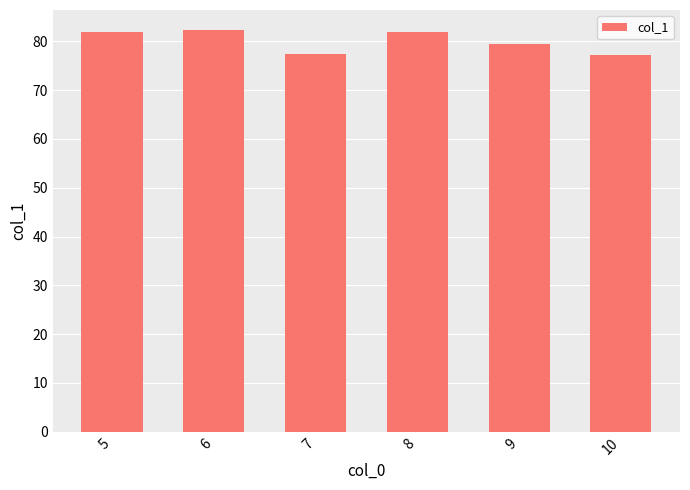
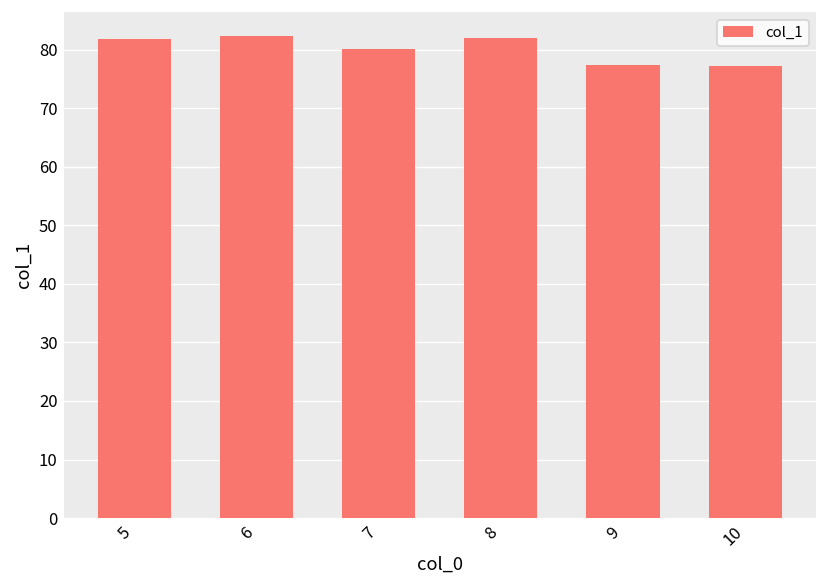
7: 77 -> 80
9: 79 -> 77
